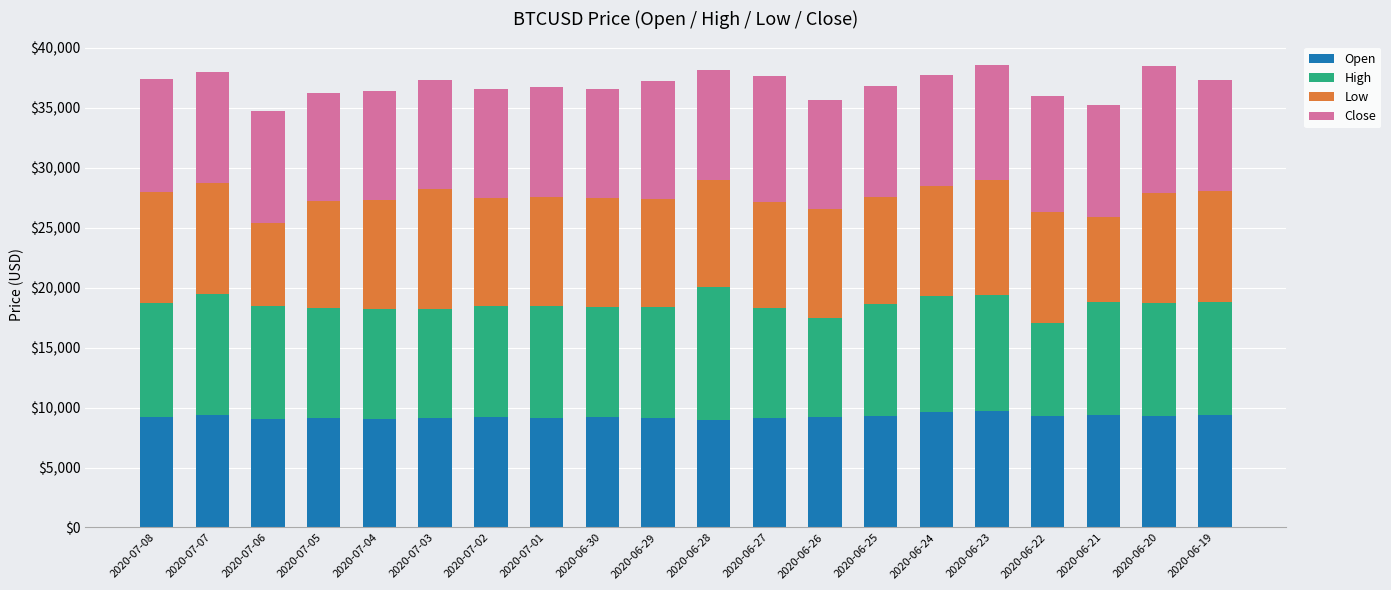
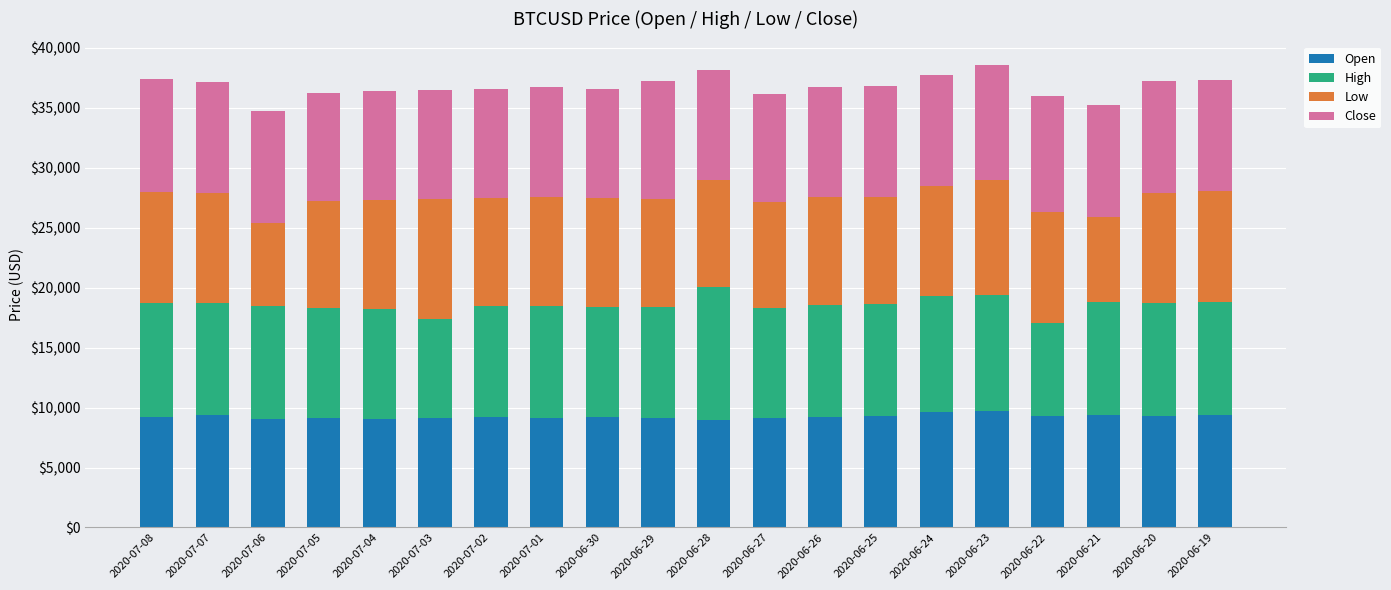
High, 2020-07-07: $10,200 -> $9,400
High, 2020-07-03: $9,100 -> $8,300
Close, 2020-06-27: $10,500 -> $9,000
High, 2020-06-26: $8,200 -> $9,300
Close, 2020-06-20: $10,600 -> $9,400
